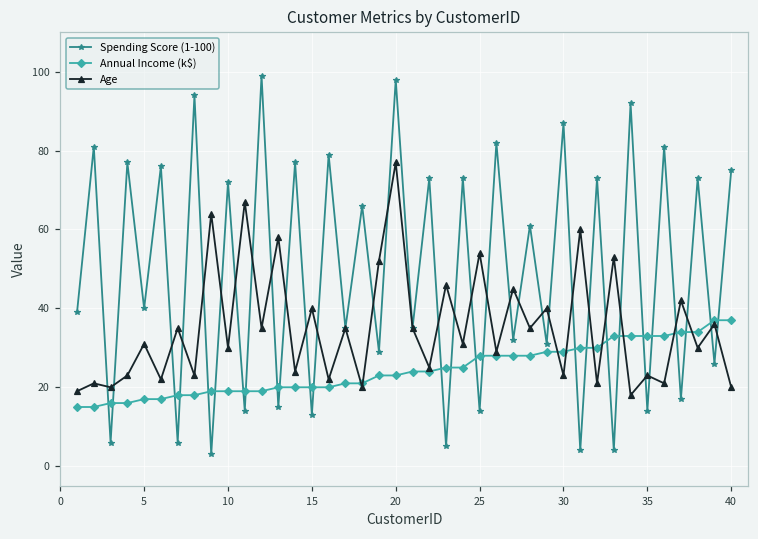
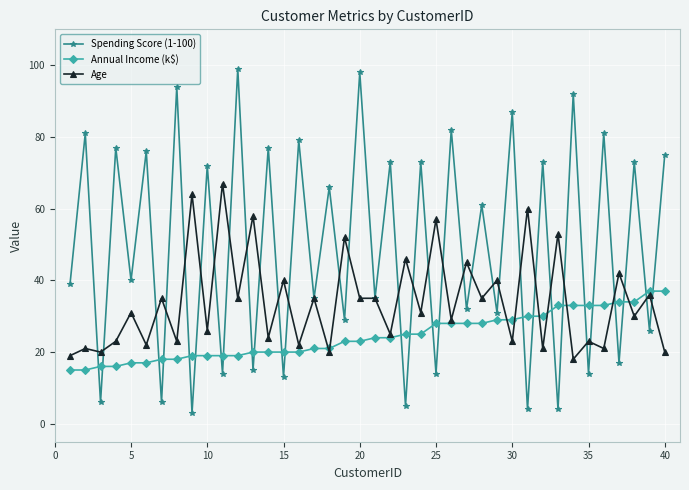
Age, 10: 30 -> 26
Age, 20: 77 -> 35
Age, 25: 54 -> 57
